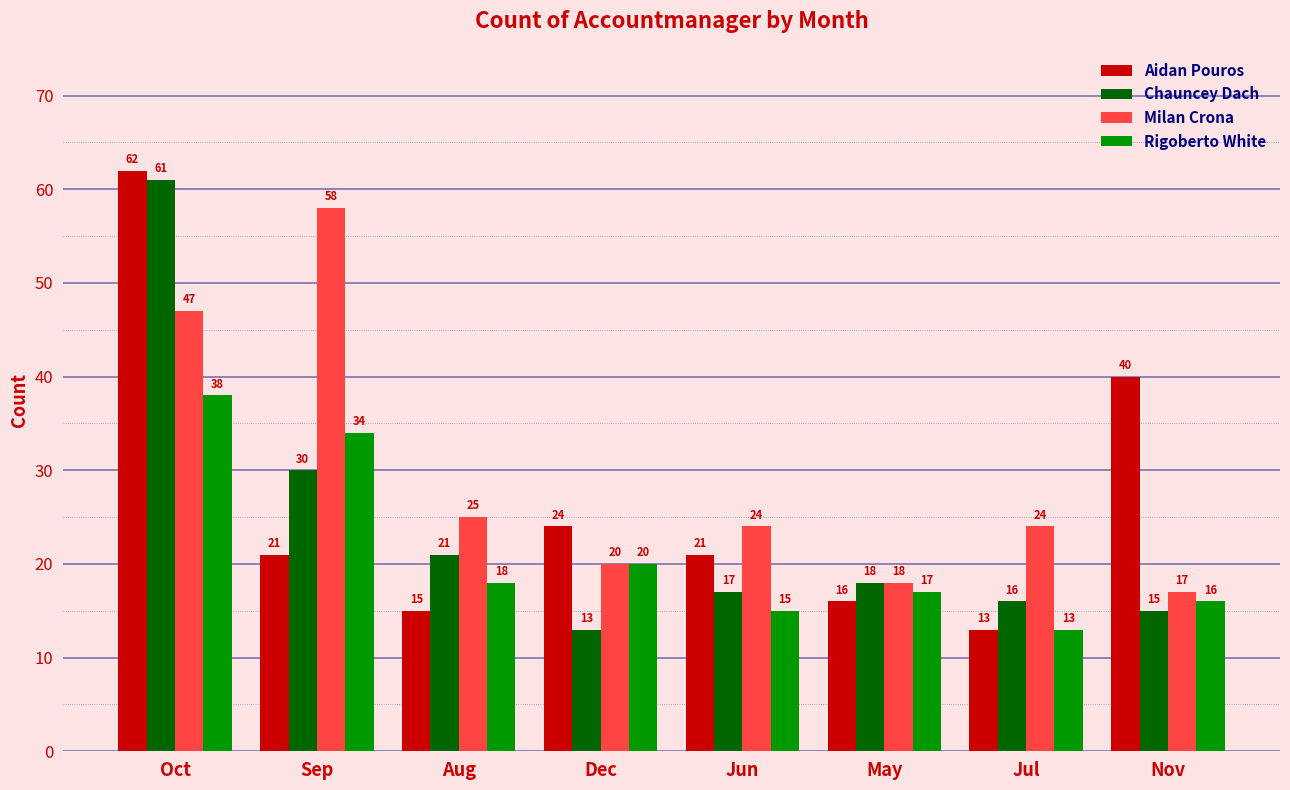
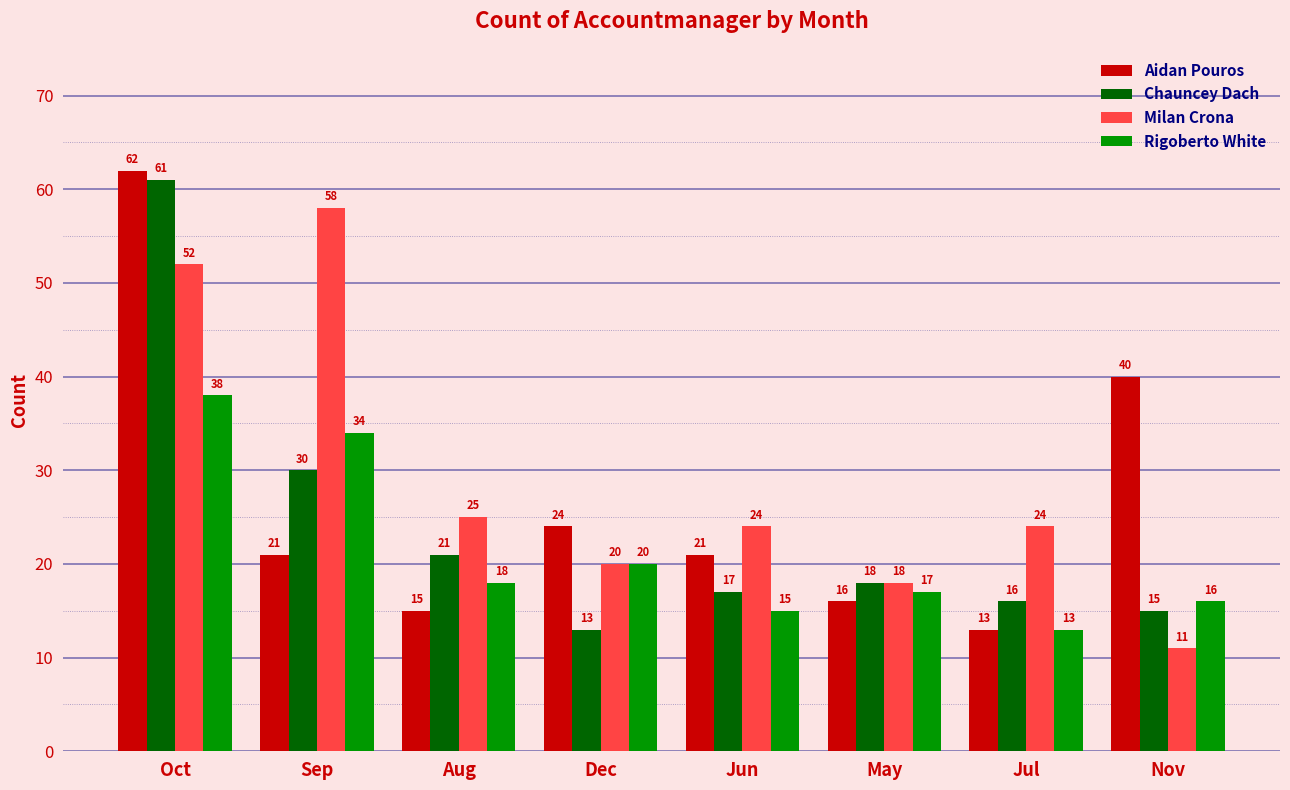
Milan Crona, Oct: 47 -> 52
Milan Crona, Nov: 17 -> 11
